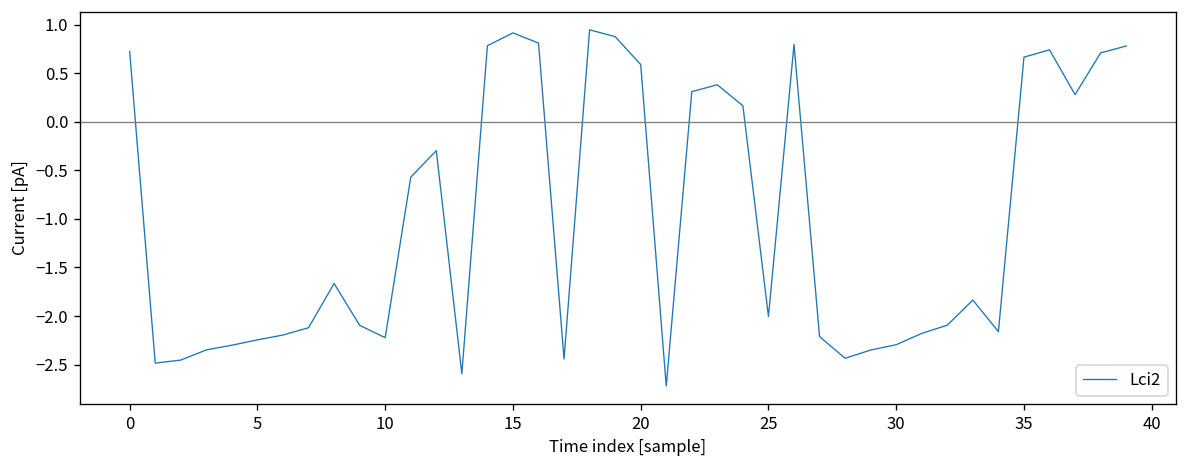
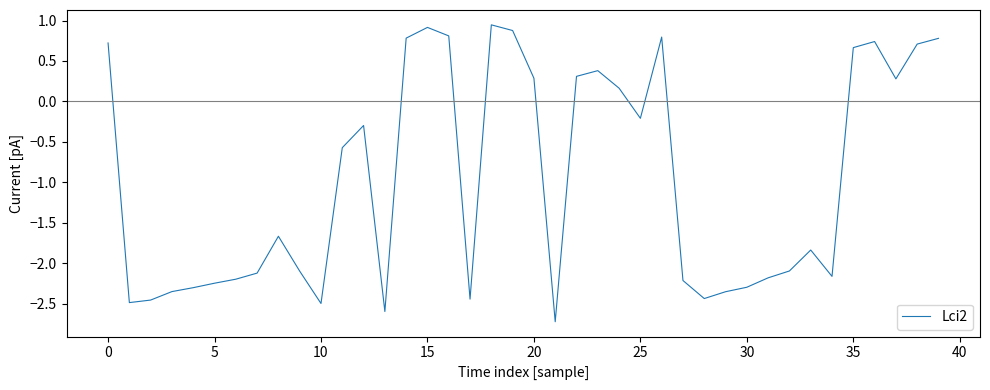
10: -2.2 -> -2.5
20: 0.6 -> 0.3
25: -2.0 -> -0.2
